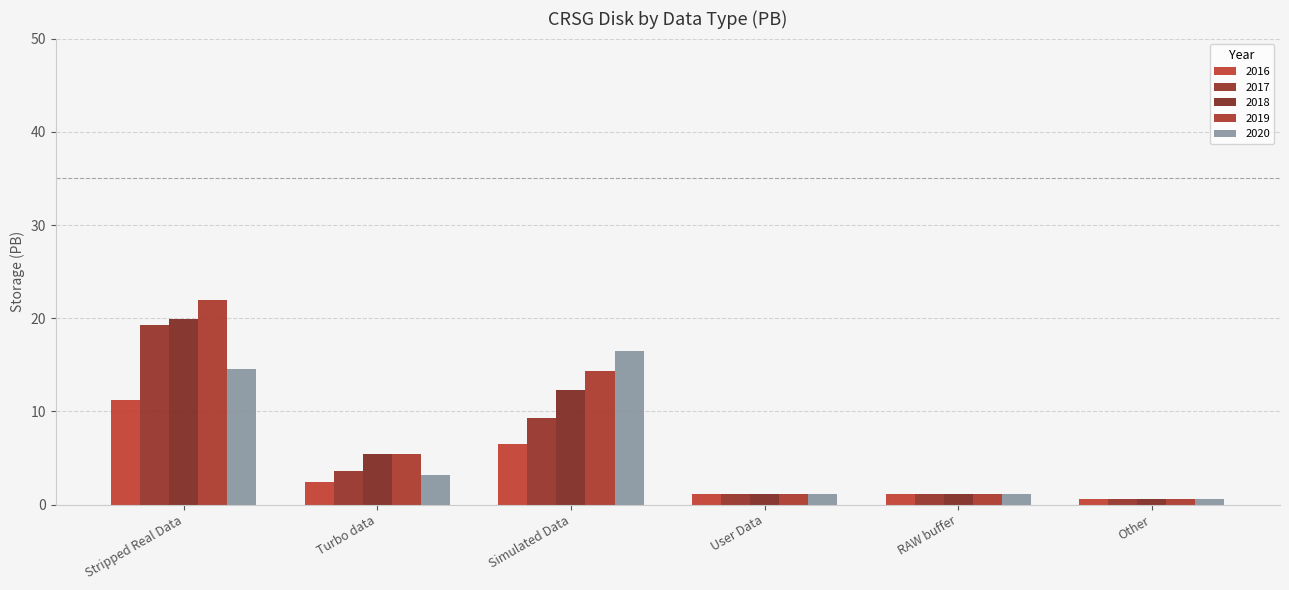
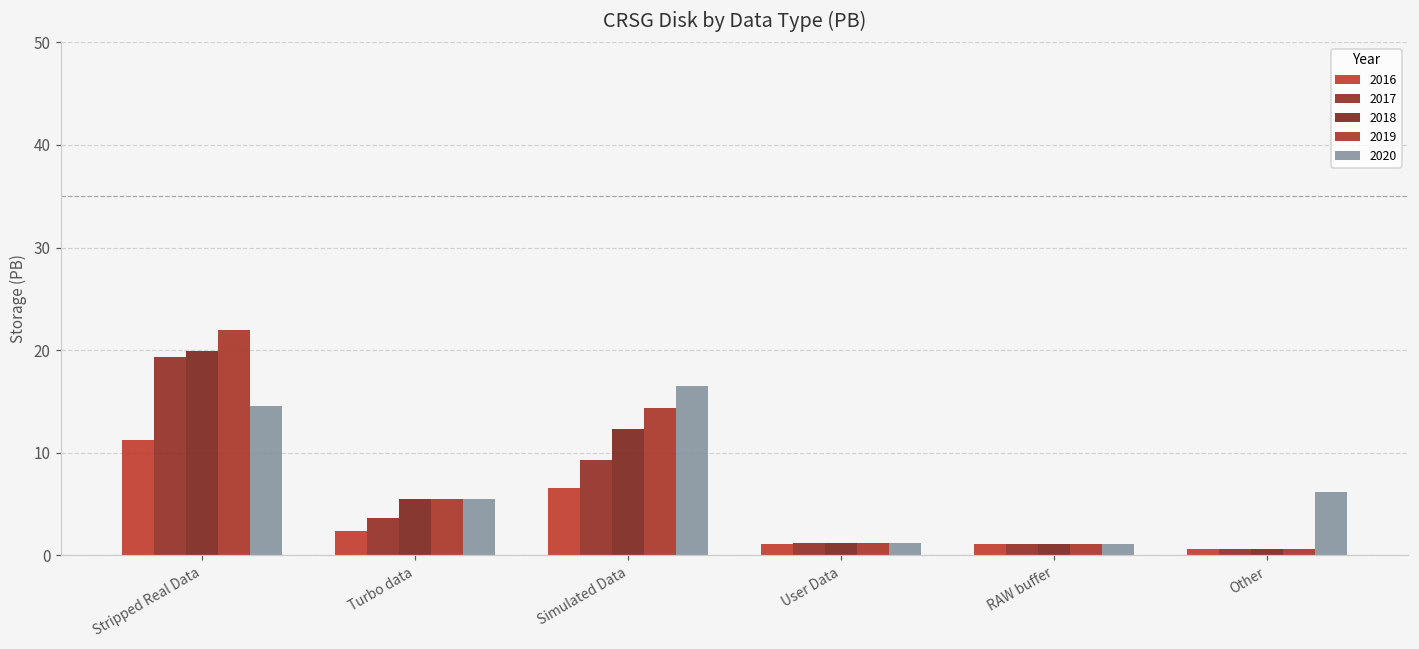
2020, Turbo data: 3 -> 5
2020, Other: 1 -> 6
